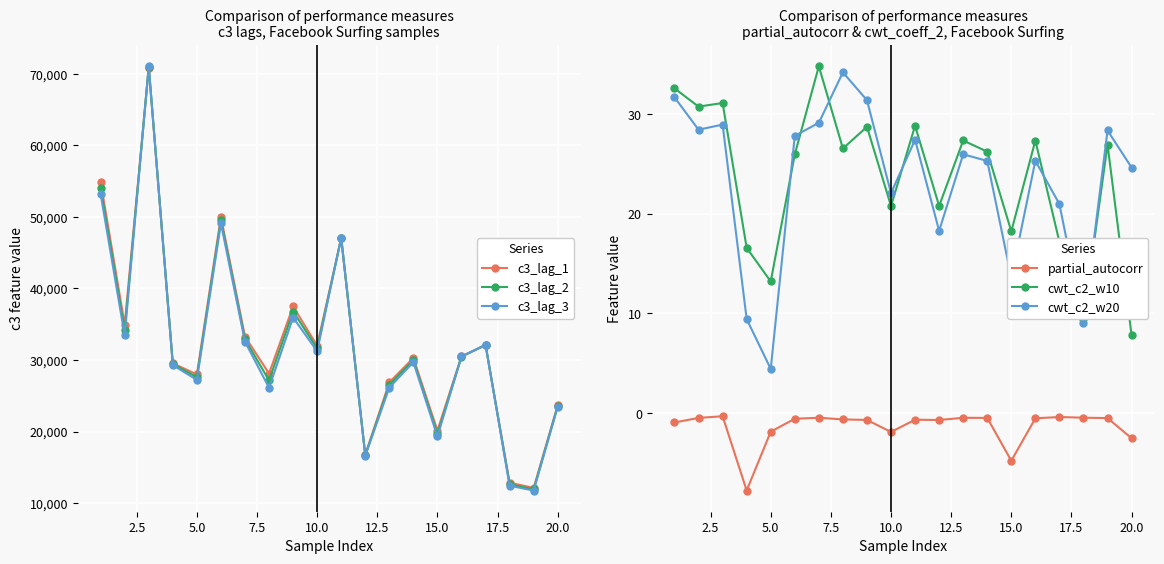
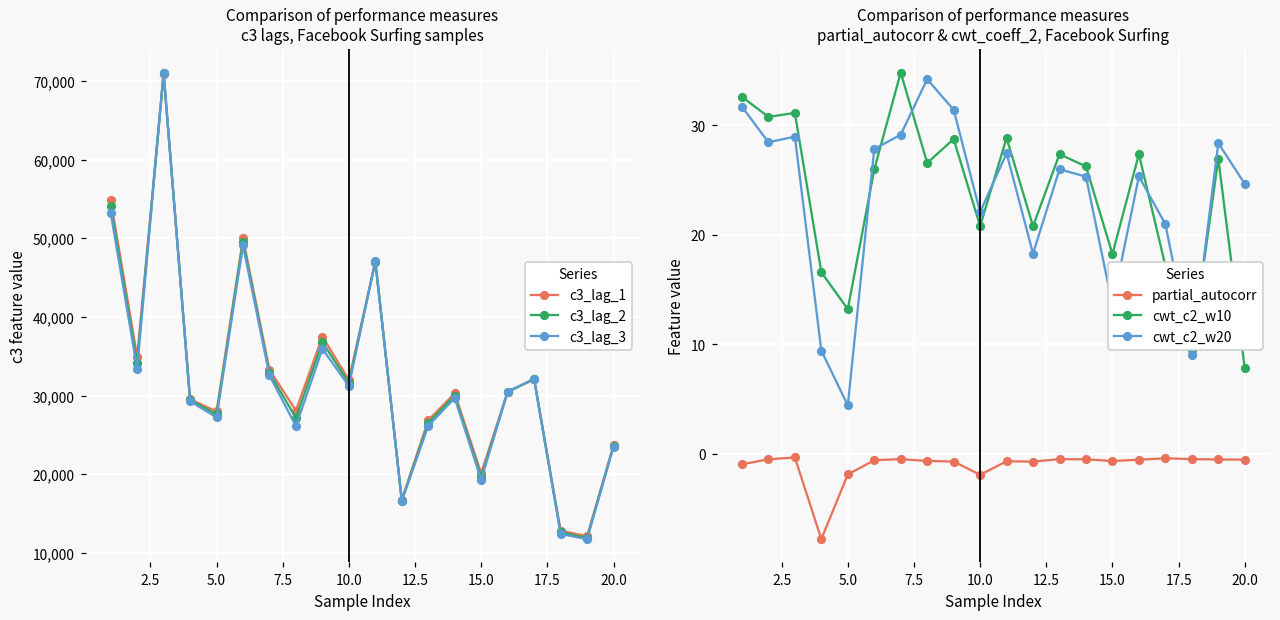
Comparison of performance measures partial_autocorr & cwt_coeff_2, Facebook Surfing, partial_autocorr, 15.0: -5 -> -1
Comparison of performance measures partial_autocorr & cwt_coeff_2, Facebook Surfing, partial_autocorr, 20.0: -3 -> -1
